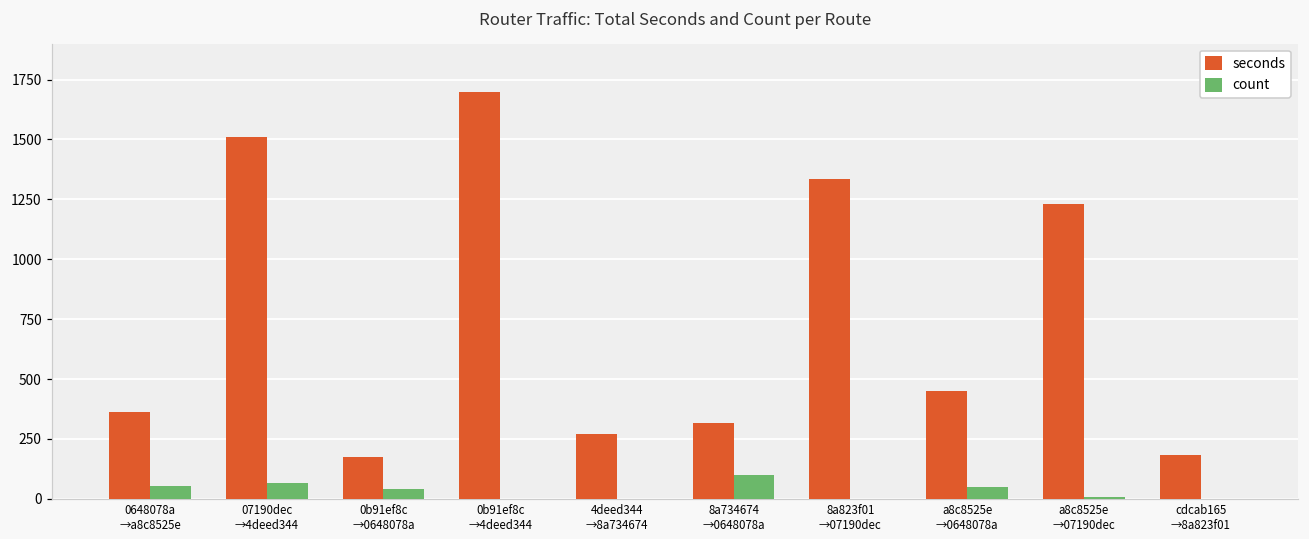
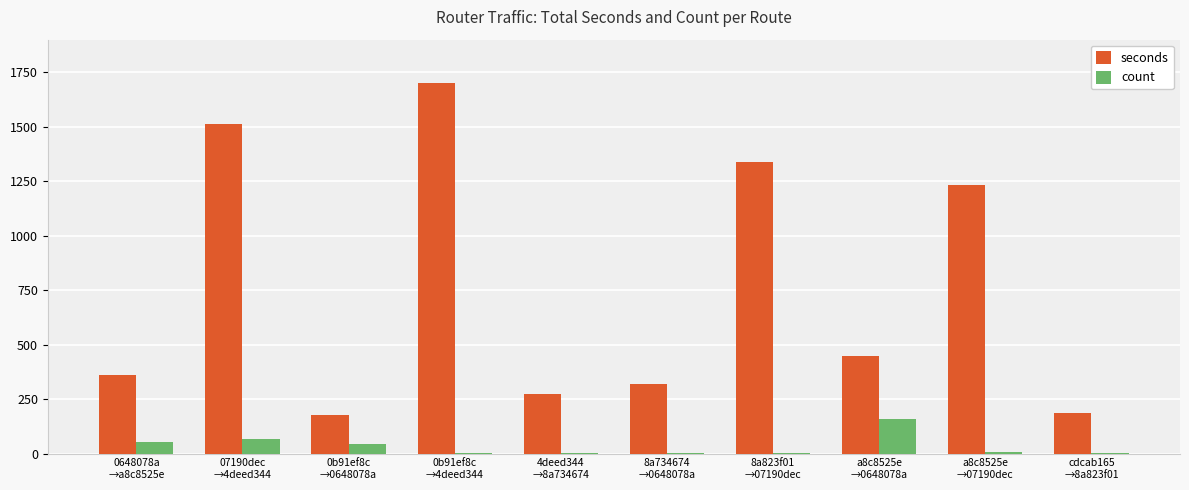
count, 8a734674 →0648078a: 100 -> 0
count, a8c8525e →0648078a: 50 -> 160
